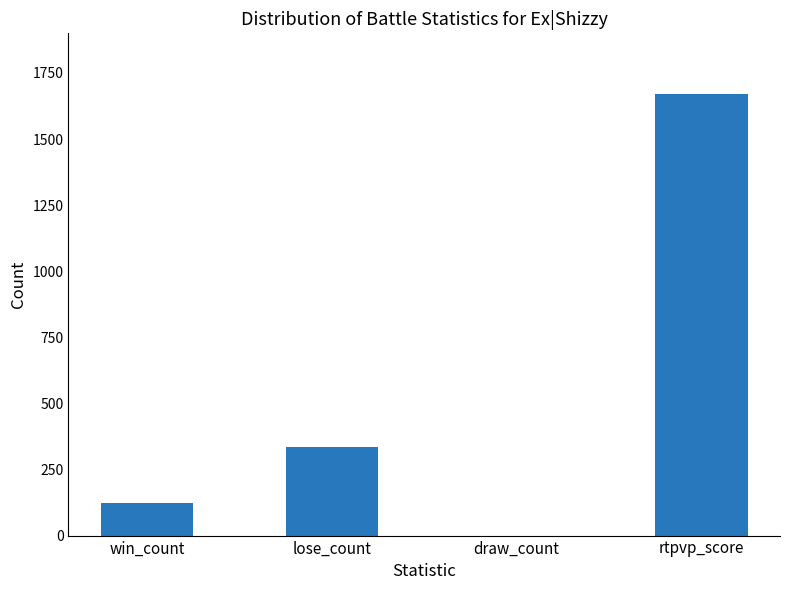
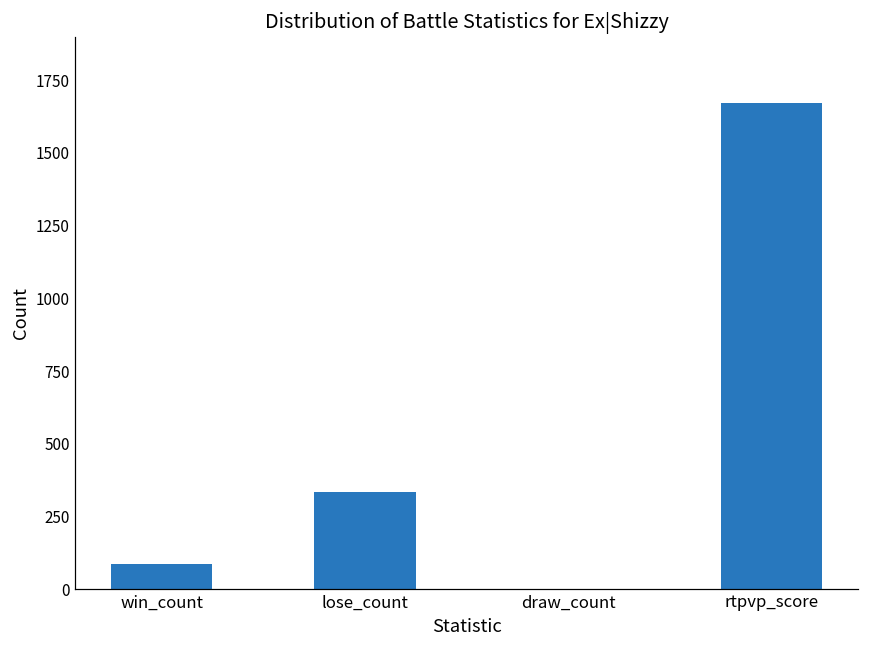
win_count: 120 -> 90
